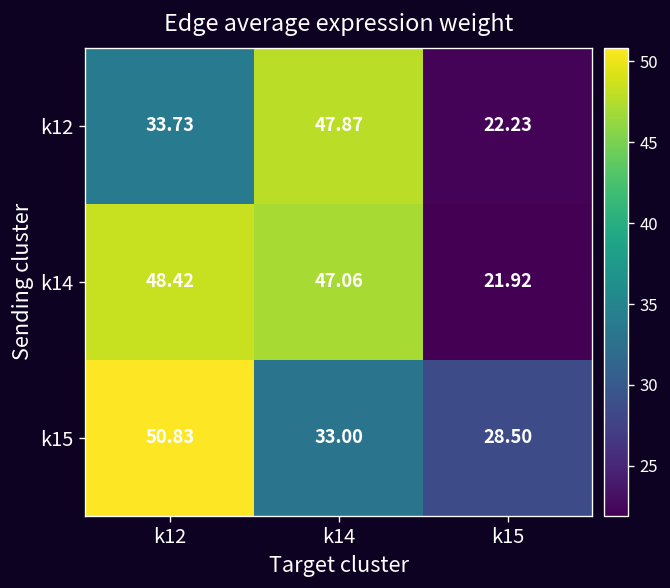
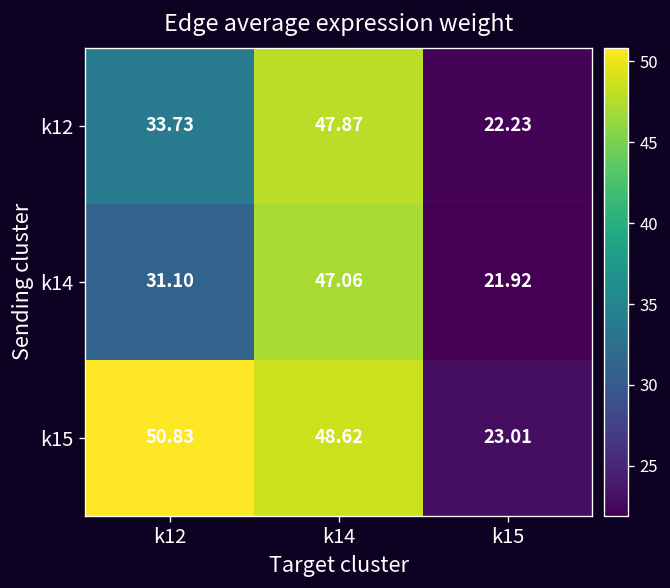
k14, k12: 48.42 -> 31.10
k15, k14: 33.00 -> 48.62
k15, k15: 28.50 -> 23.01
